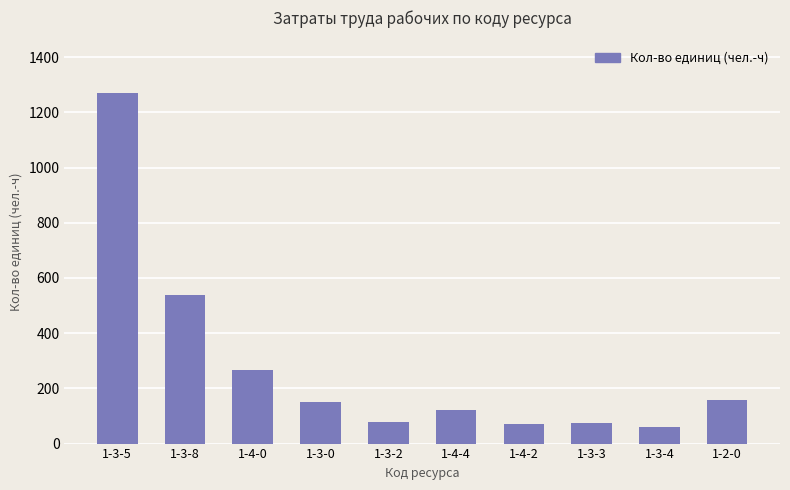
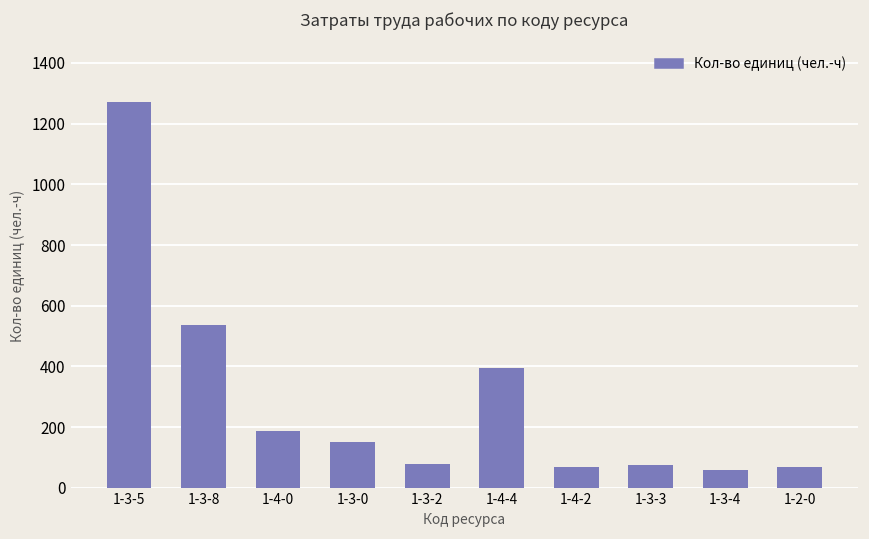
1-4-0: 270 -> 190
1-4-4: 120 -> 390
1-2-0: 160 -> 70
